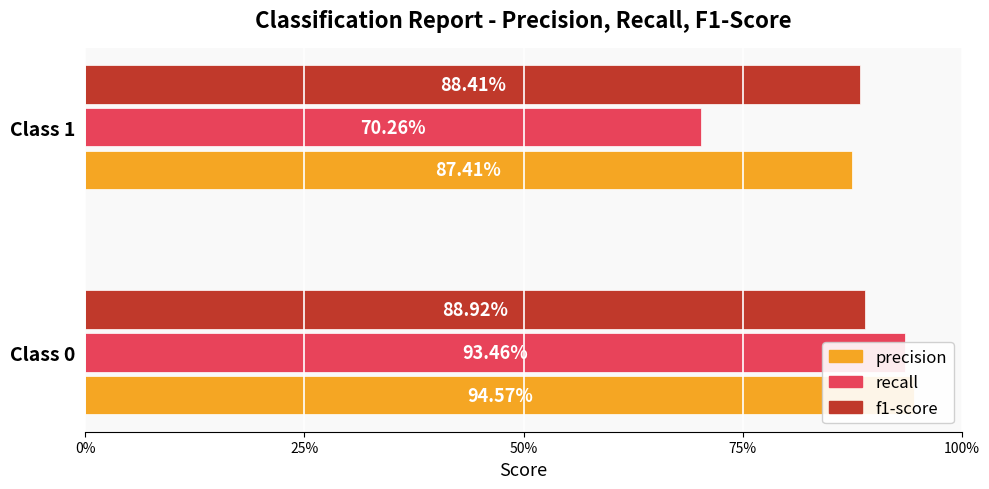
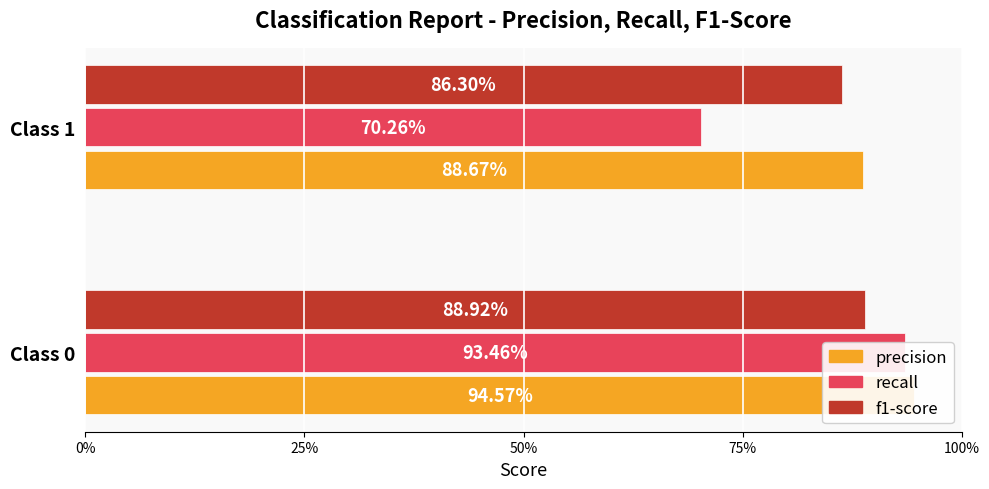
f1-score, Class 1: 88.41% -> 86.30%
precision, Class 1: 87.41% -> 88.67%
